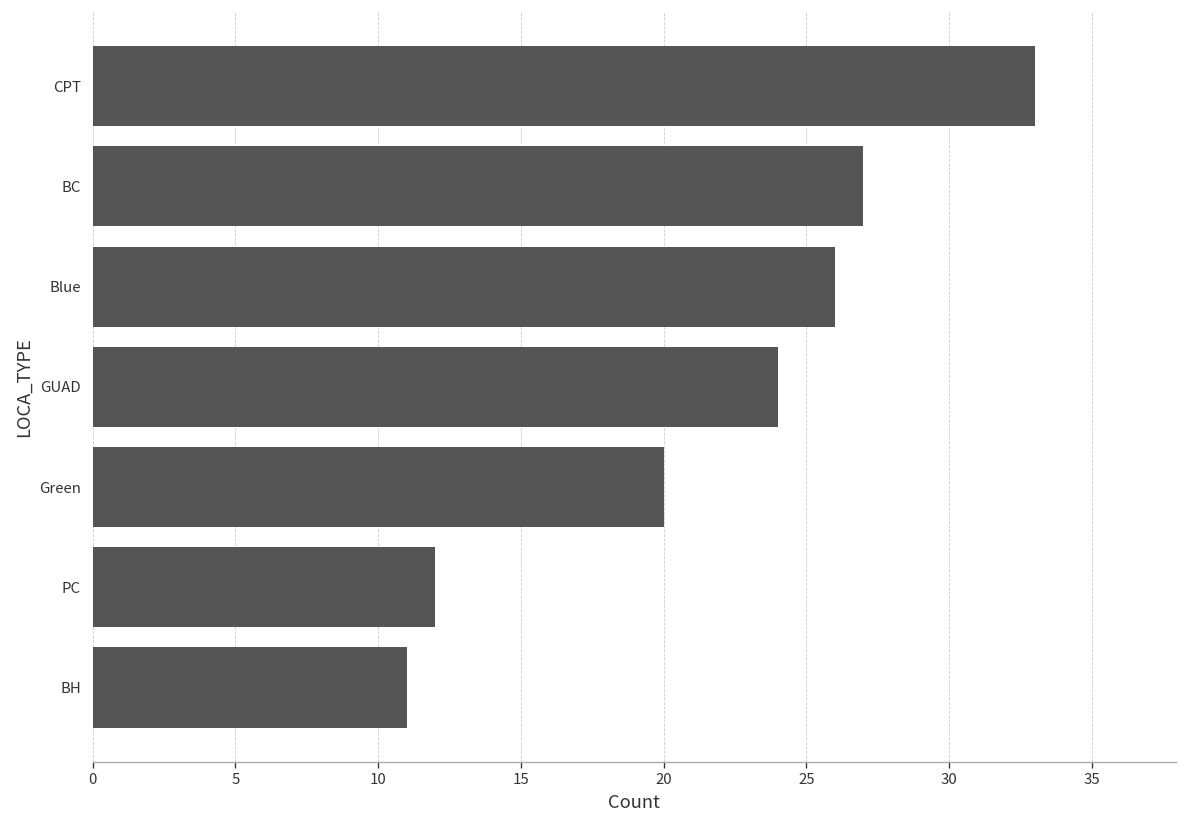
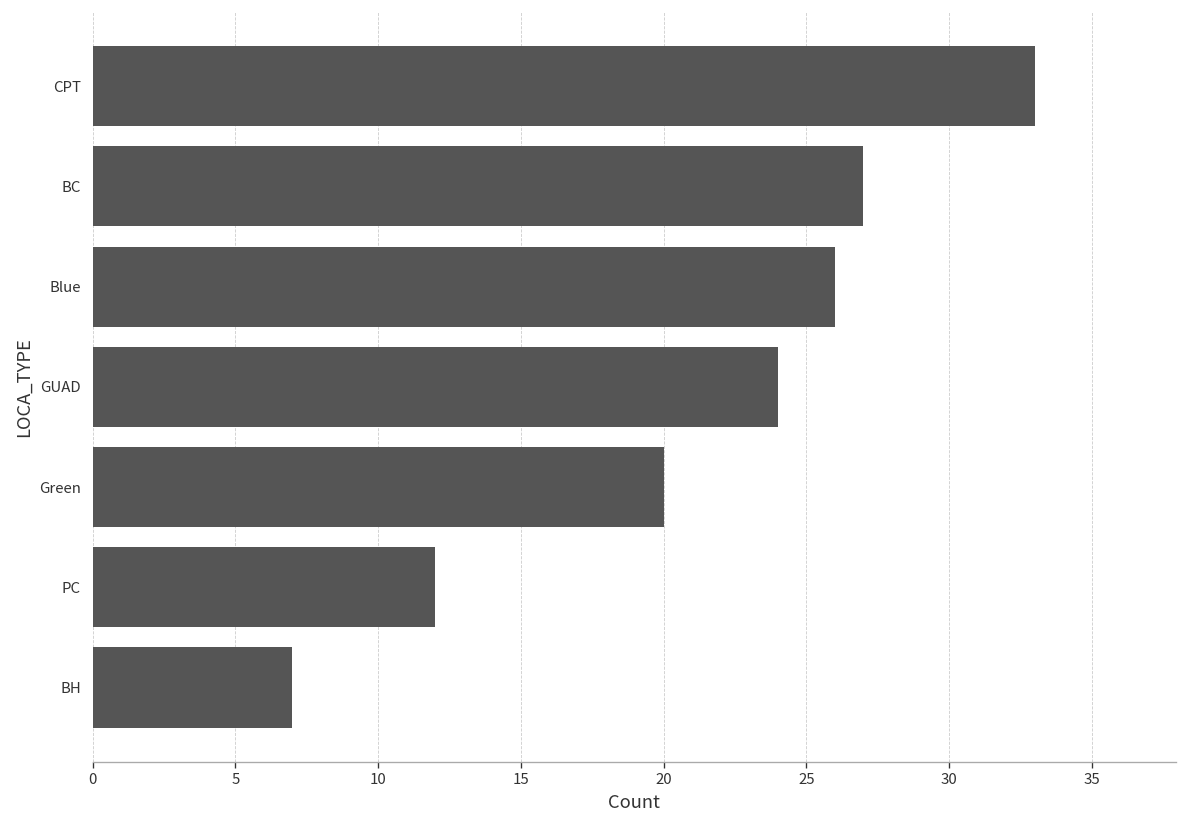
BH: 11 -> 7
